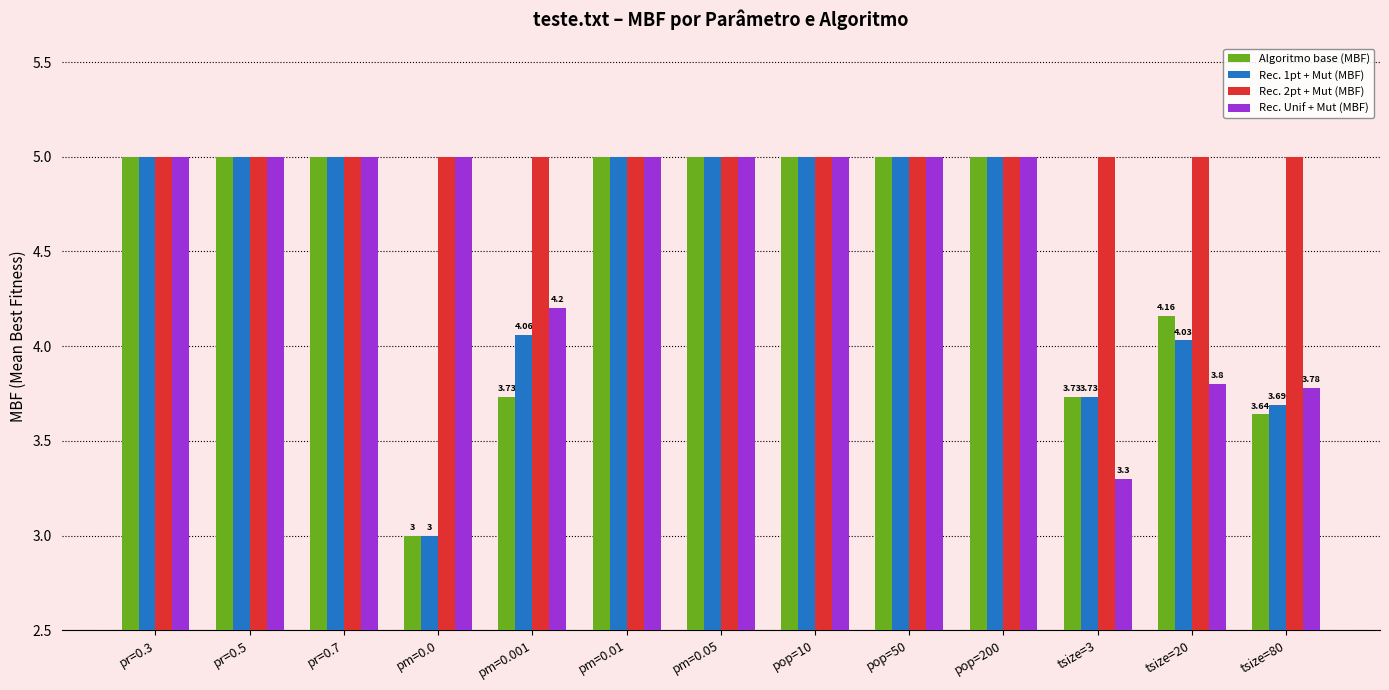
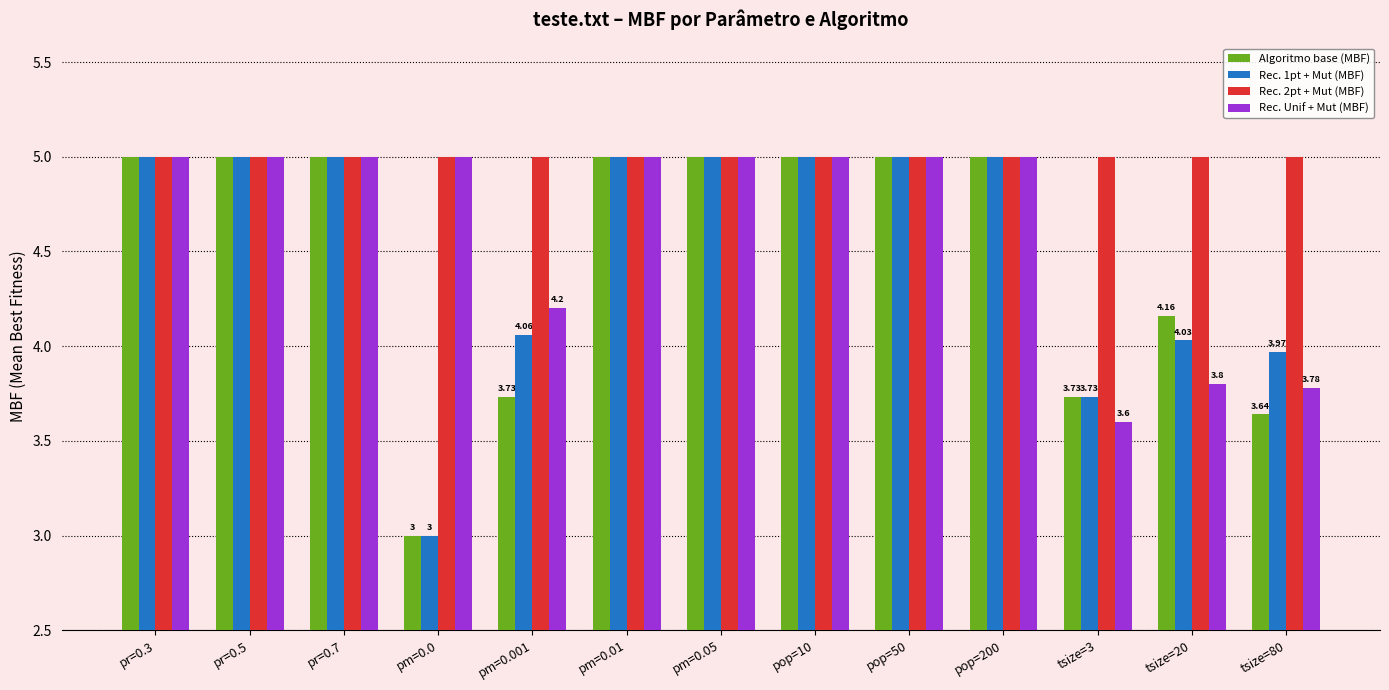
Rec. Unif + Mut (MBF), tsize=3: 3.3 -> 3.6
Rec. 1pt + Mut (MBF), tsize=80: 3.69 -> 3.97
